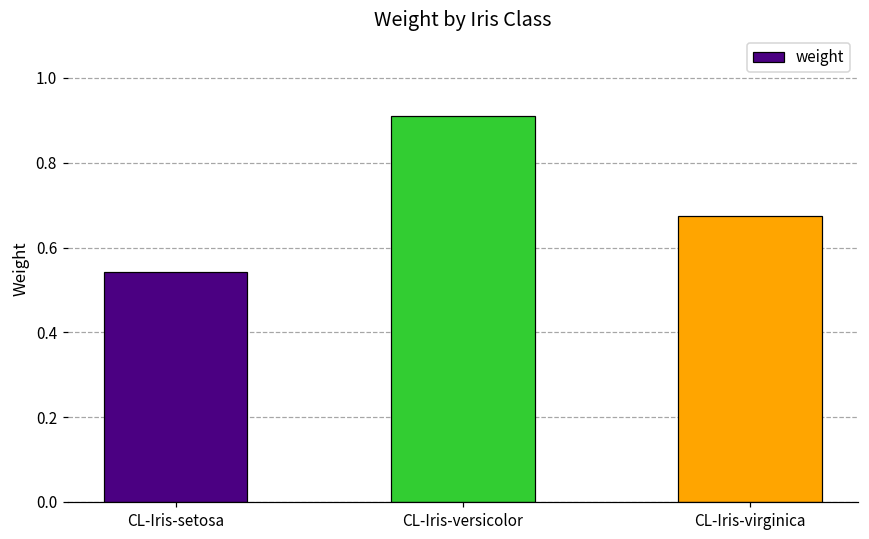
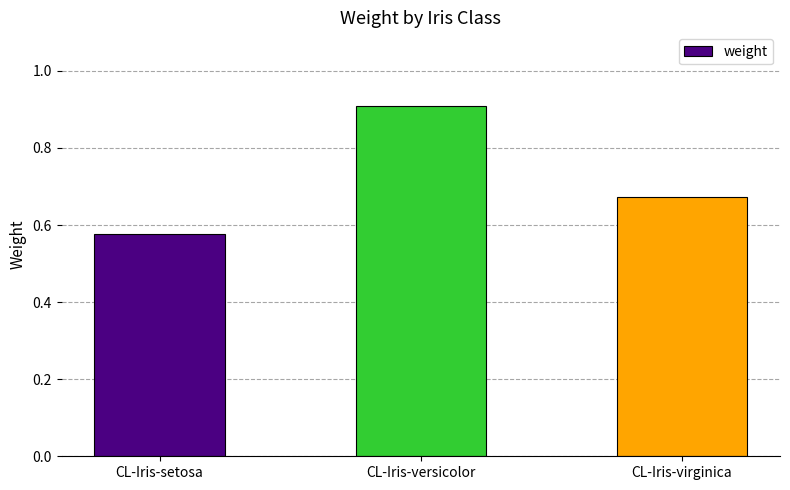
CL-Iris-setosa: 0.54 -> 0.58
